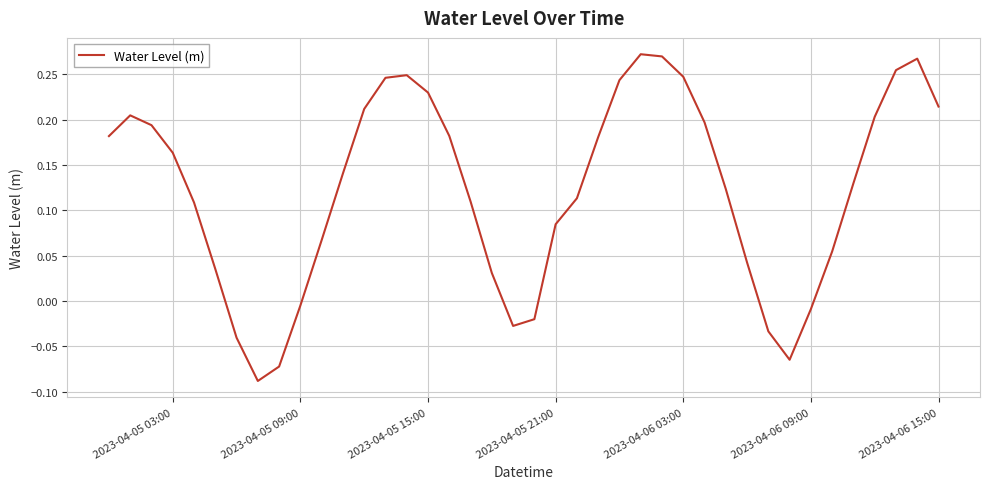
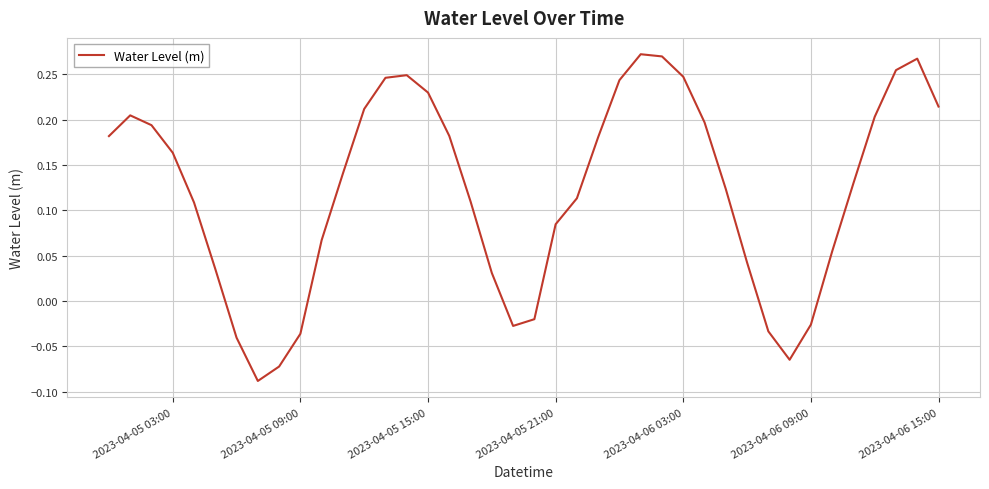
2023-04-05 09:00: -0.01 -> -0.04
2023-04-06 09:00: -0.01 -> -0.03
